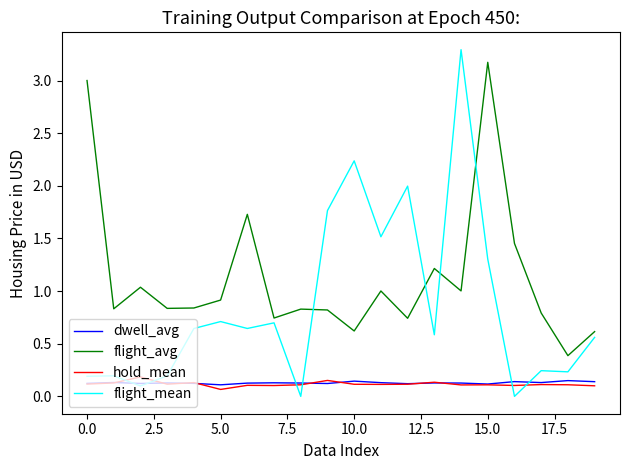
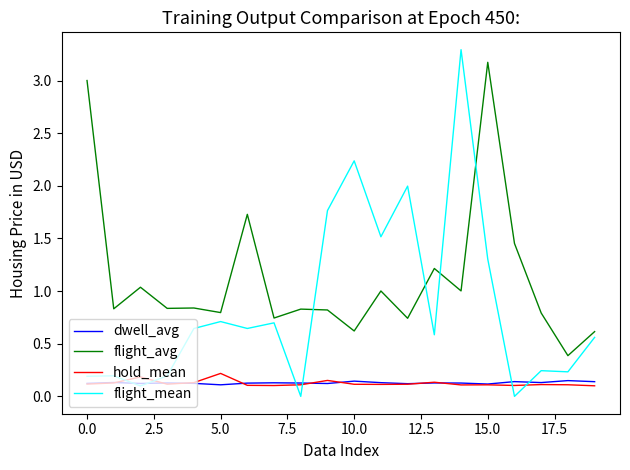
flight_avg, 5.0: 0.91 -> 0.80
hold_mean, 5.0: 0.07 -> 0.22
